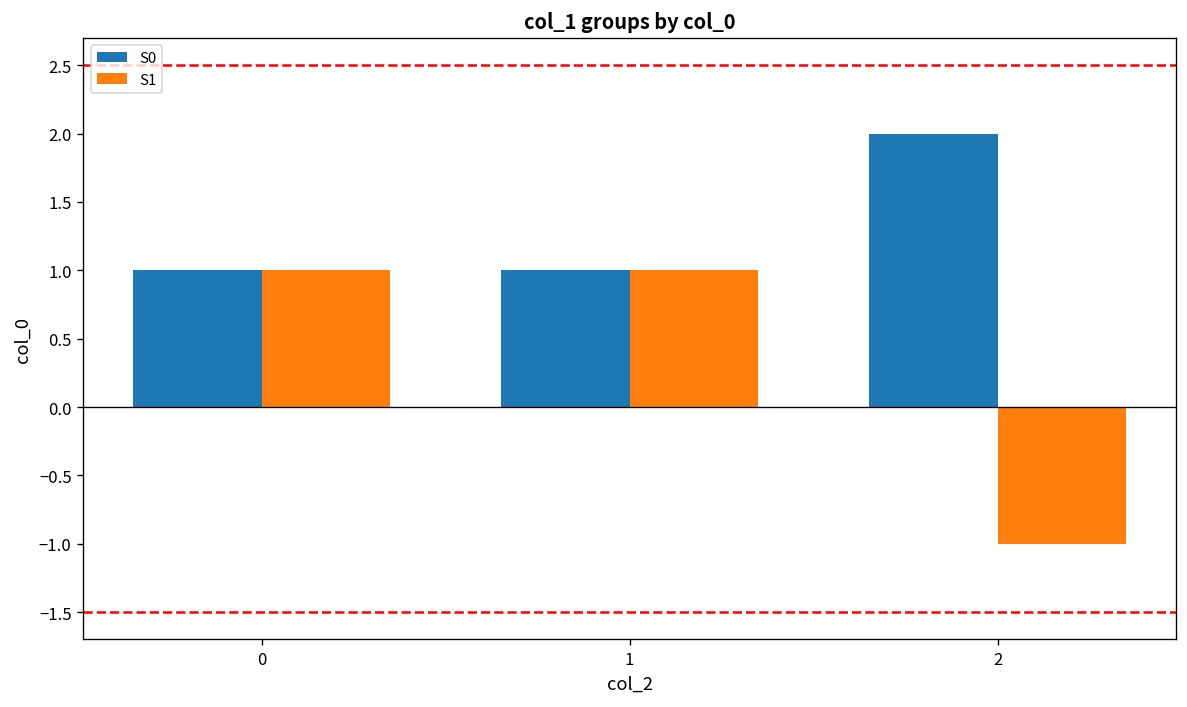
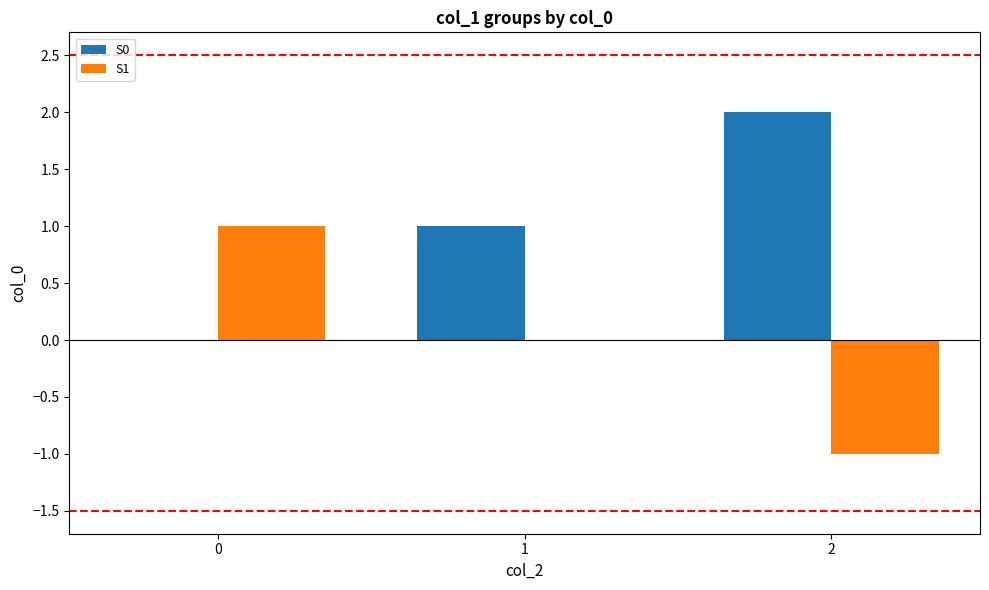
S0, 0: 1 -> 0
S1, 1: 1 -> 0
